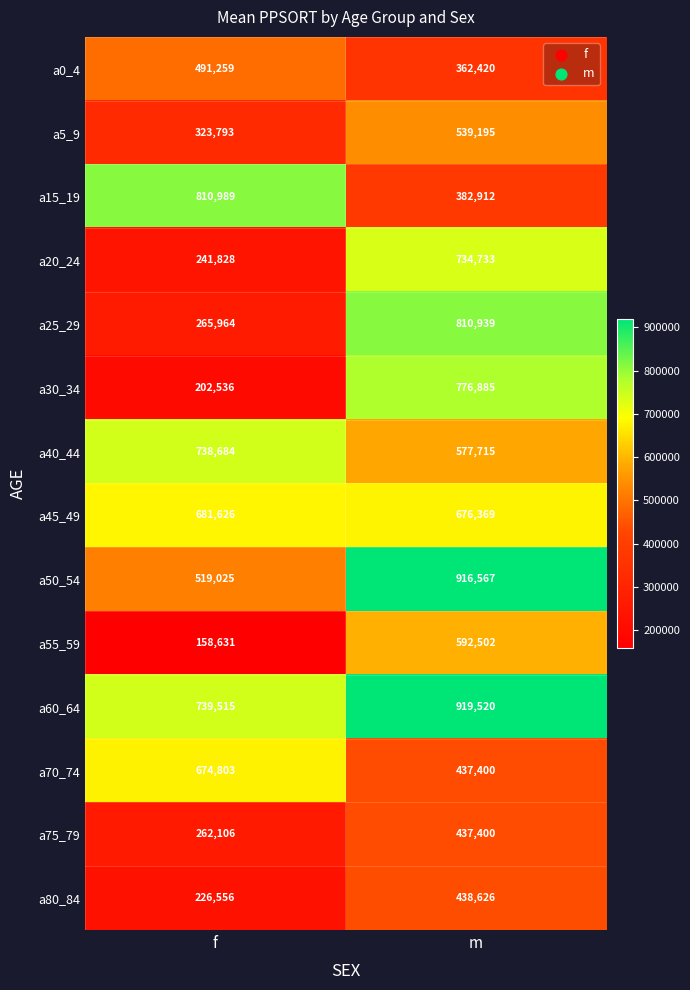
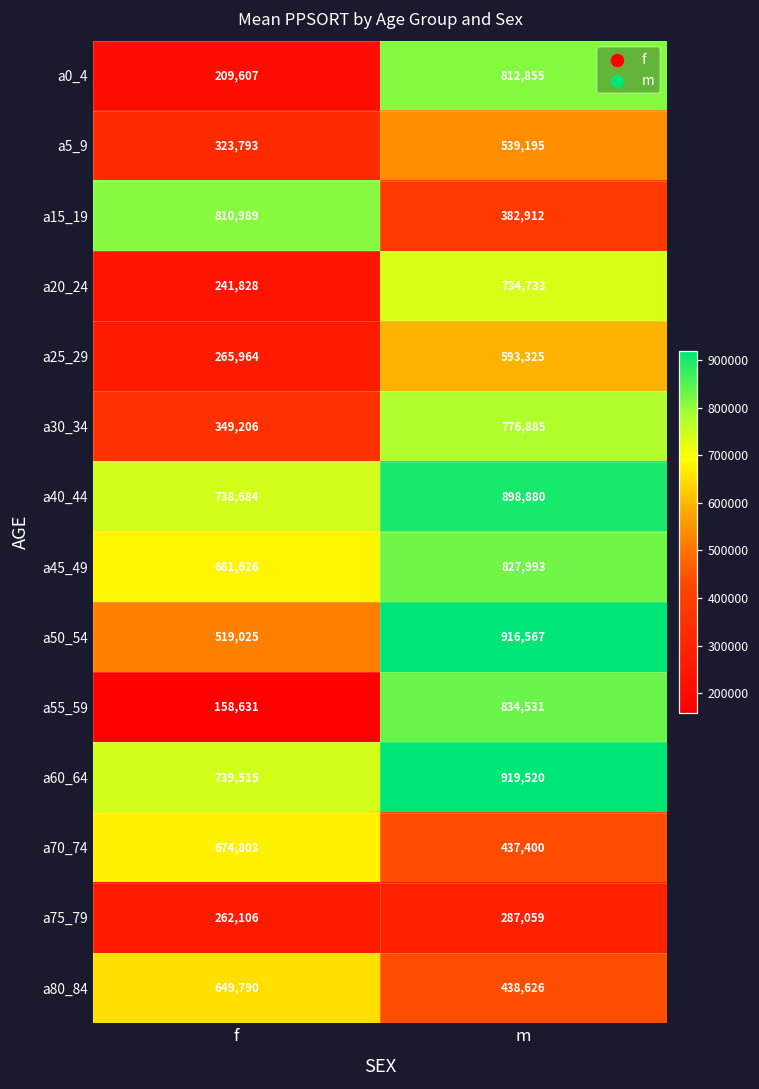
a0_4, f: 491,259 -> 209,607
a0_4, m: 362,420 -> 812,855
a25_29, m: 810,939 -> 593,325
a30_34, f: 202,536 -> 349,206
a40_44, m: 577,715 -> 898,880
a45_49, m: 676,369 -> 827,993
a55_59, m: 592,502 -> 834,531
a75_79, m: 437,400 -> 287,059
a80_84, f: 226,556 -> 649,790
